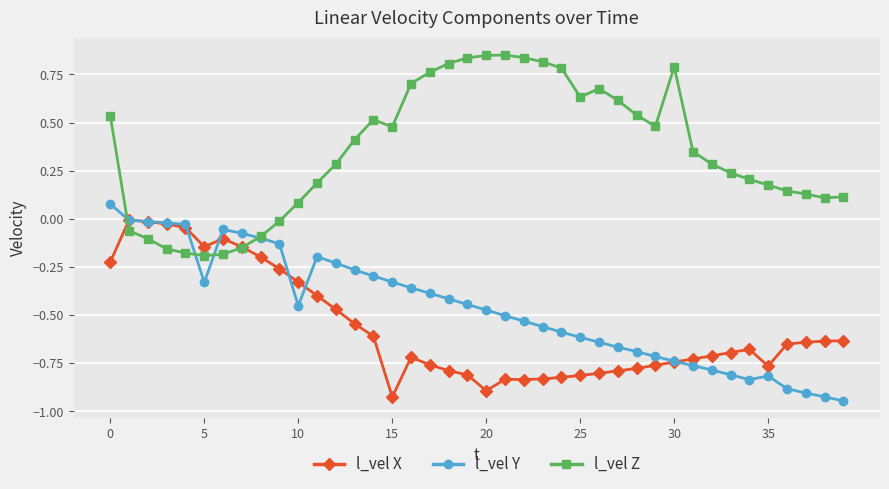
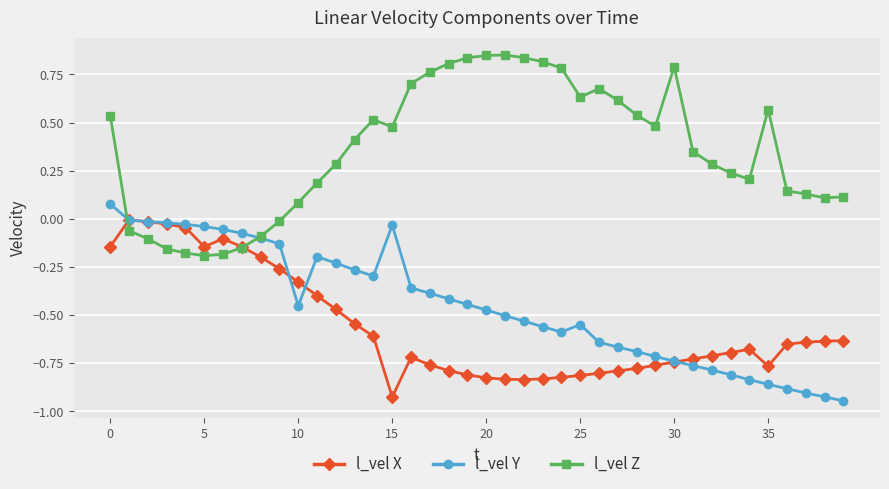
l_vel X, 0: -0.22 -> -0.14
l_vel Y, 5: -0.33 -> -0.04
l_vel Y, 15: -0.33 -> -0.03
l_vel X, 20: -0.89 -> -0.83
l_vel Y, 25: -0.62 -> -0.55
l_vel Y, 35: -0.82 -> -0.86
l_vel Z, 35: 0.18 -> 0.57
